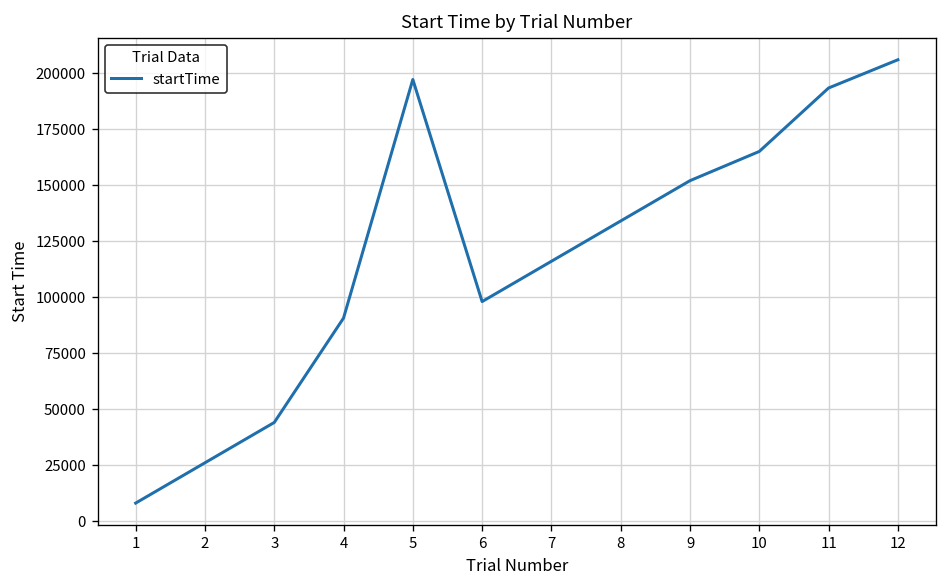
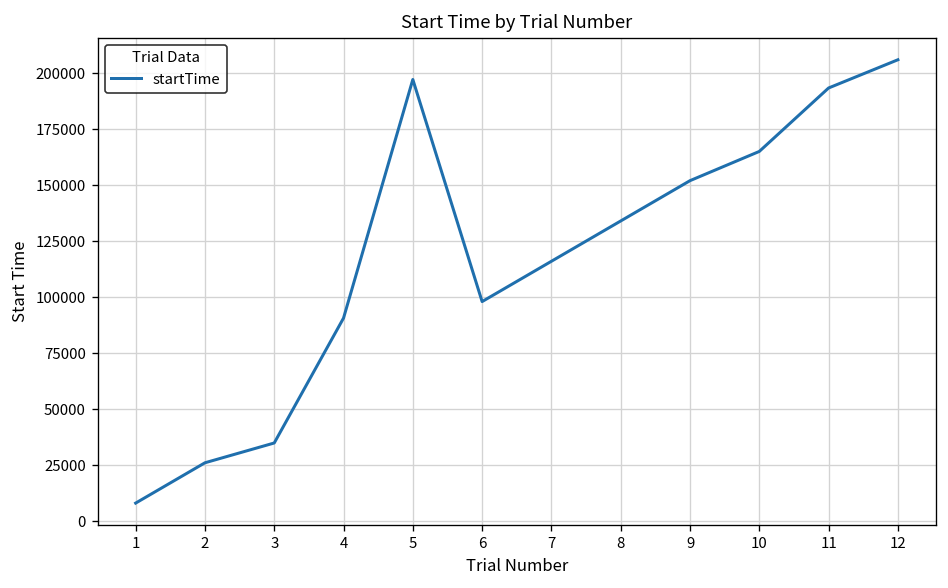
3: 44000 -> 35000
